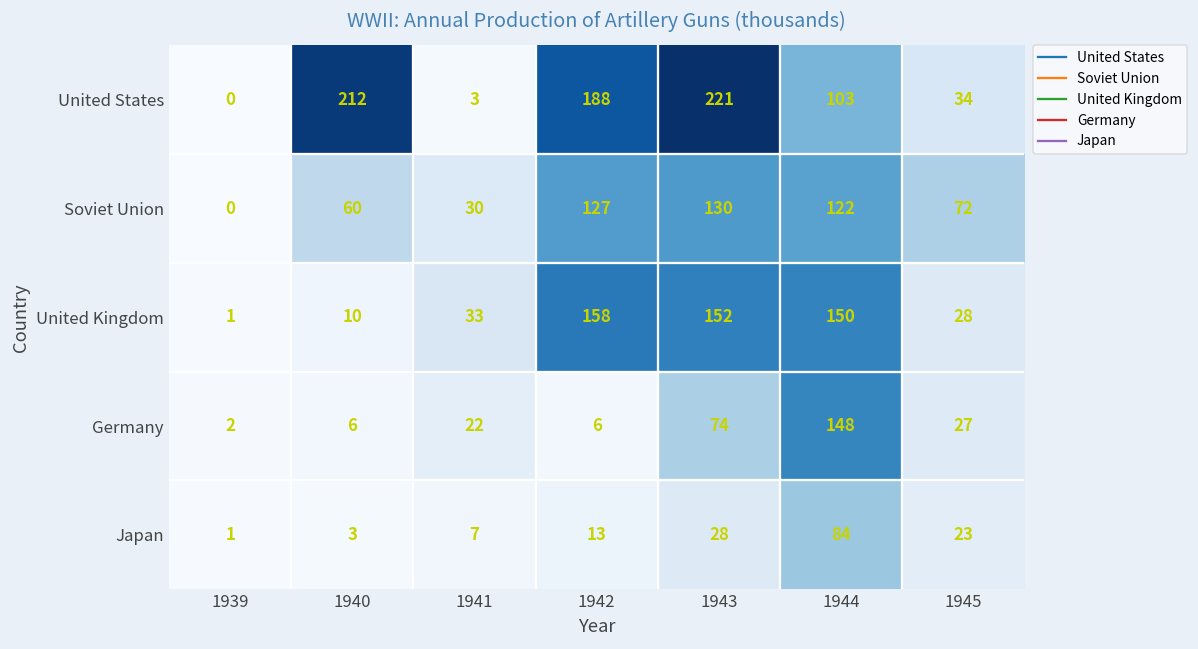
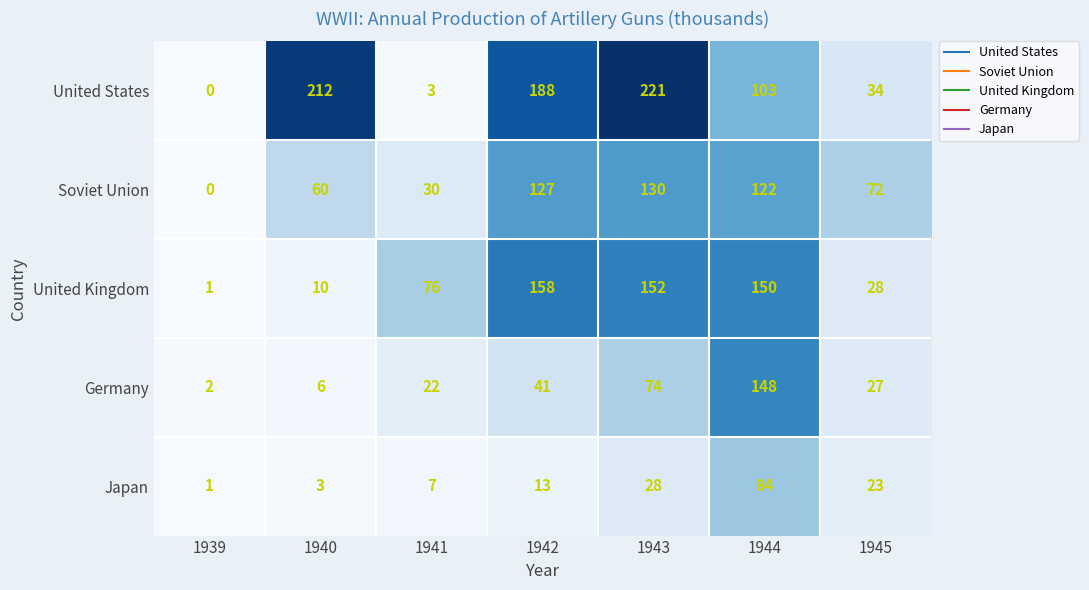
United Kingdom, 1941: 33 -> 76
Germany, 1942: 6 -> 41
